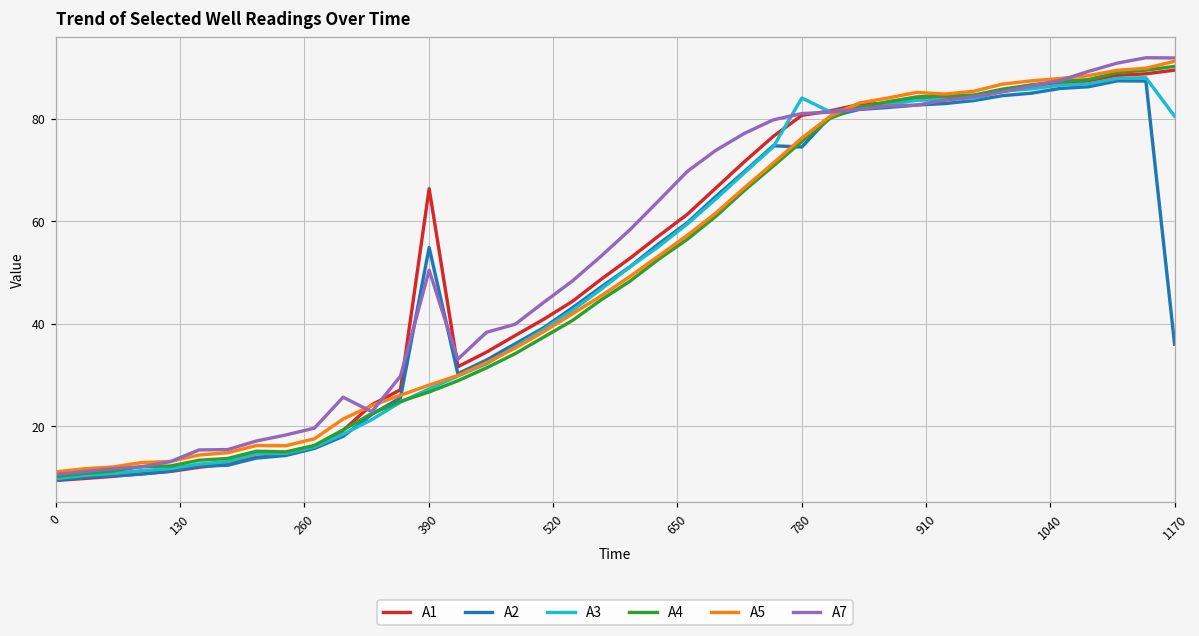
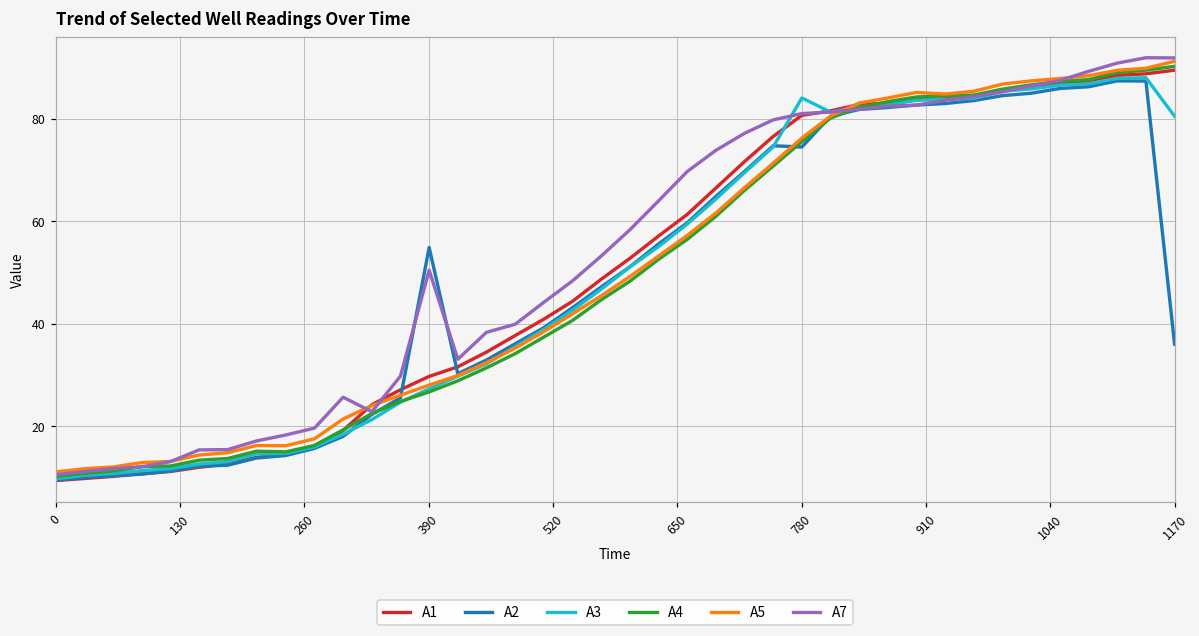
A1, 390: 66 -> 30
